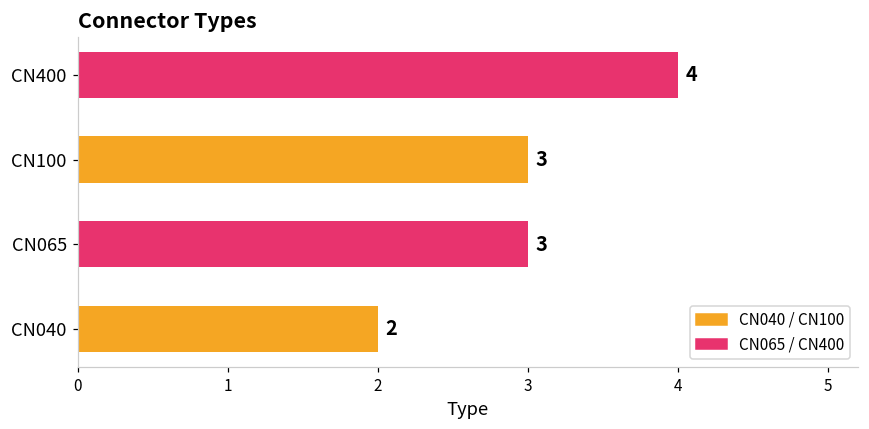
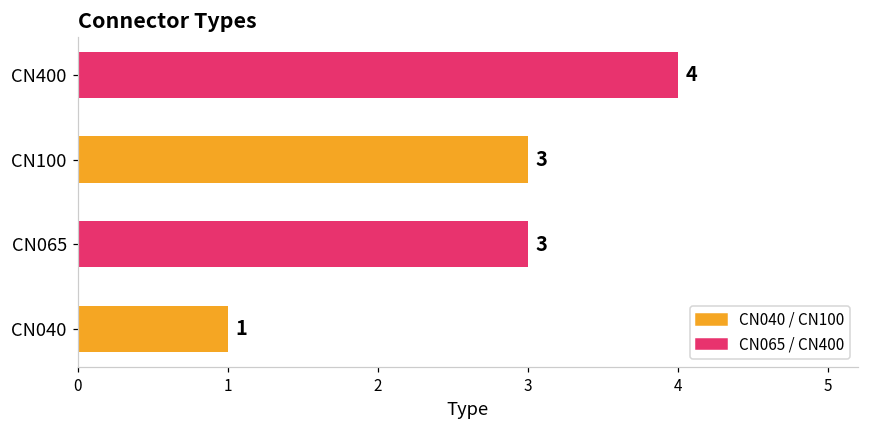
CN040: 2 -> 1
